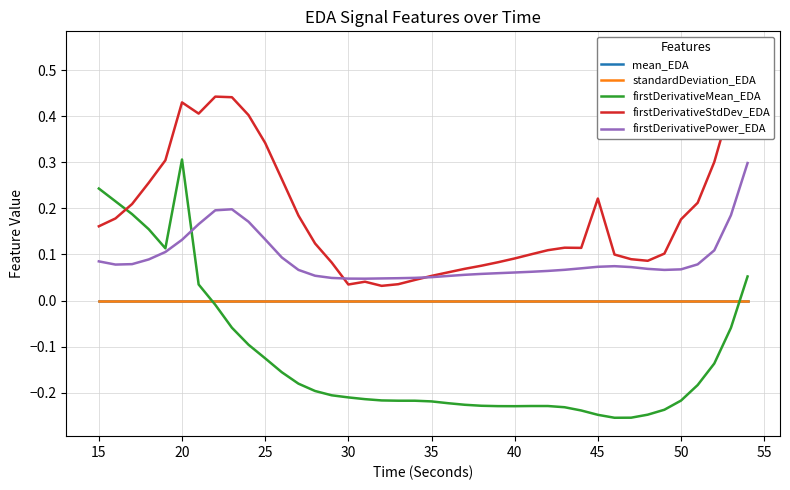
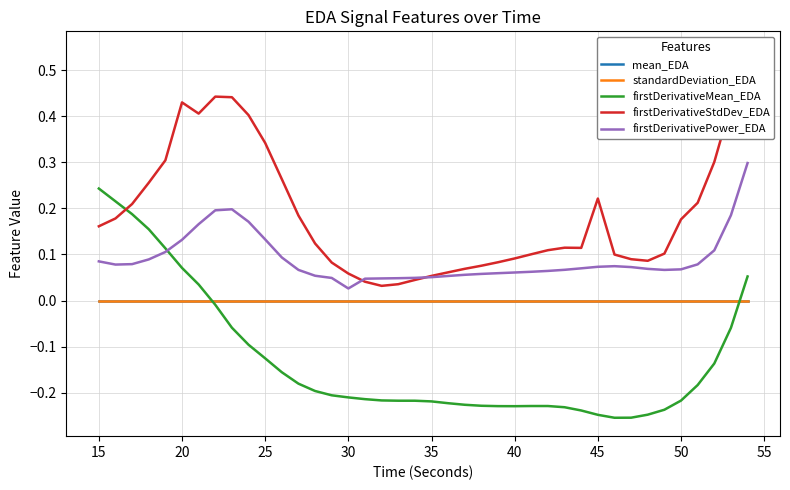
firstDerivativeMean_EDA, 20: 0.31 -> 0.07
firstDerivativeStdDev_EDA, 30: 0.03 -> 0.06
firstDerivativePower_EDA, 30: 0.05 -> 0.03
